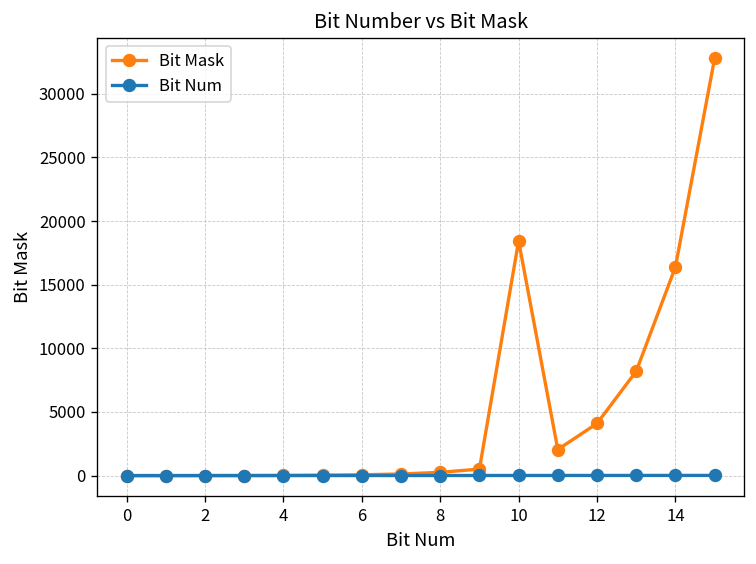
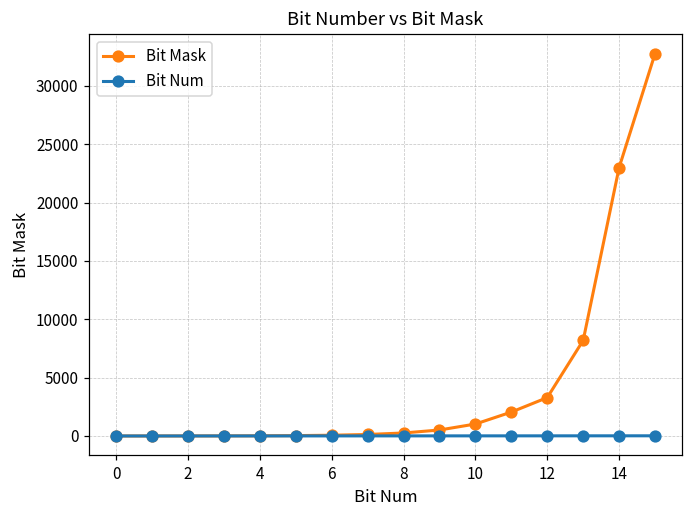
Bit Mask, 10: 18400 -> 1000
Bit Mask, 12: 4100 -> 3300
Bit Mask, 14: 16400 -> 23000
